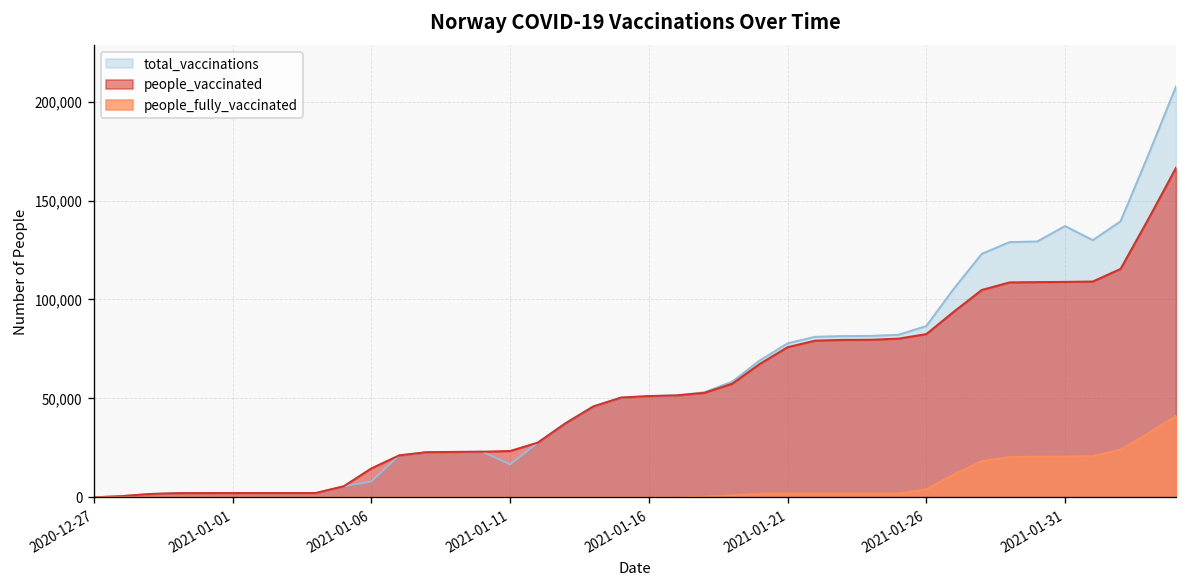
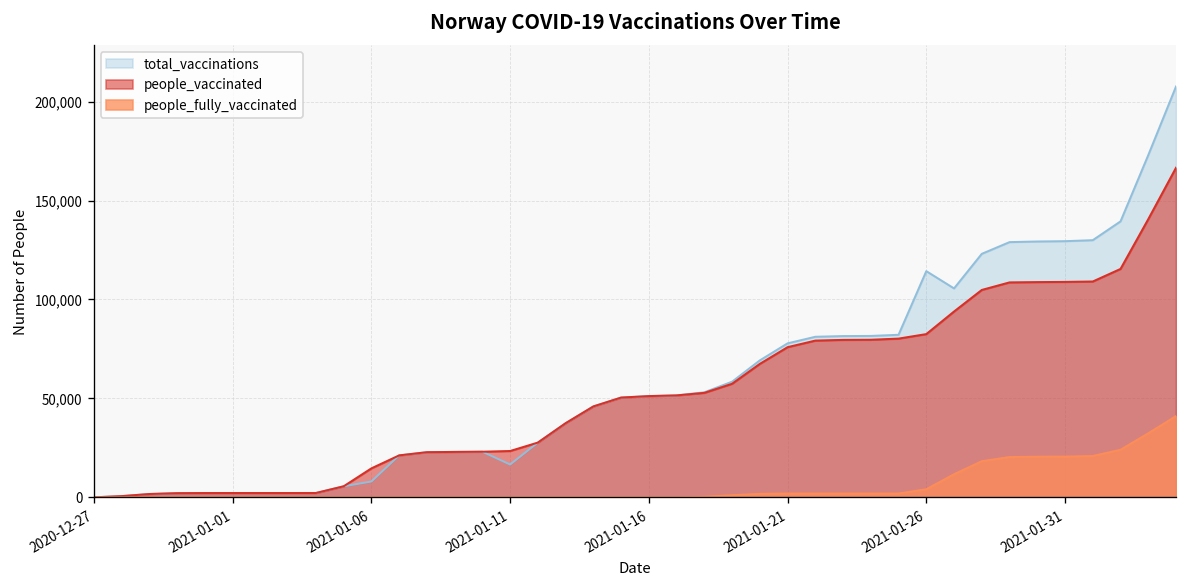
total_vaccinations, 2021-01-26: 87,000 -> 114,000
total_vaccinations, 2021-01-31: 137,000 -> 129,000
